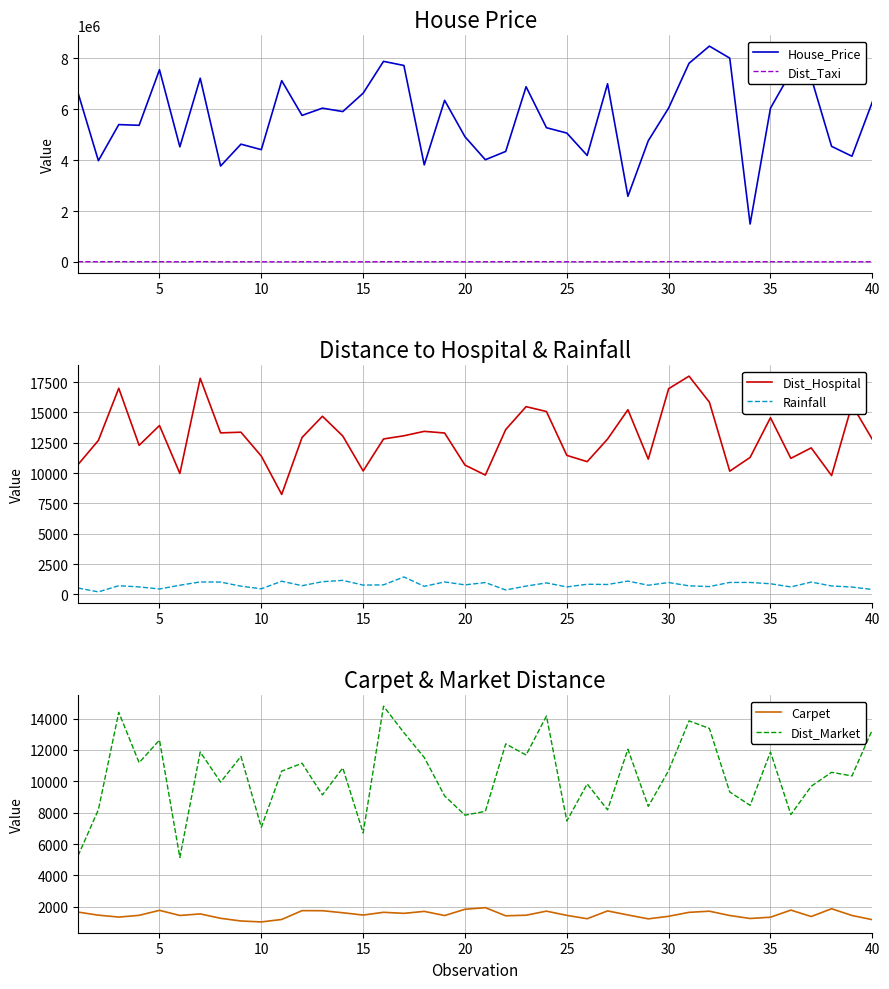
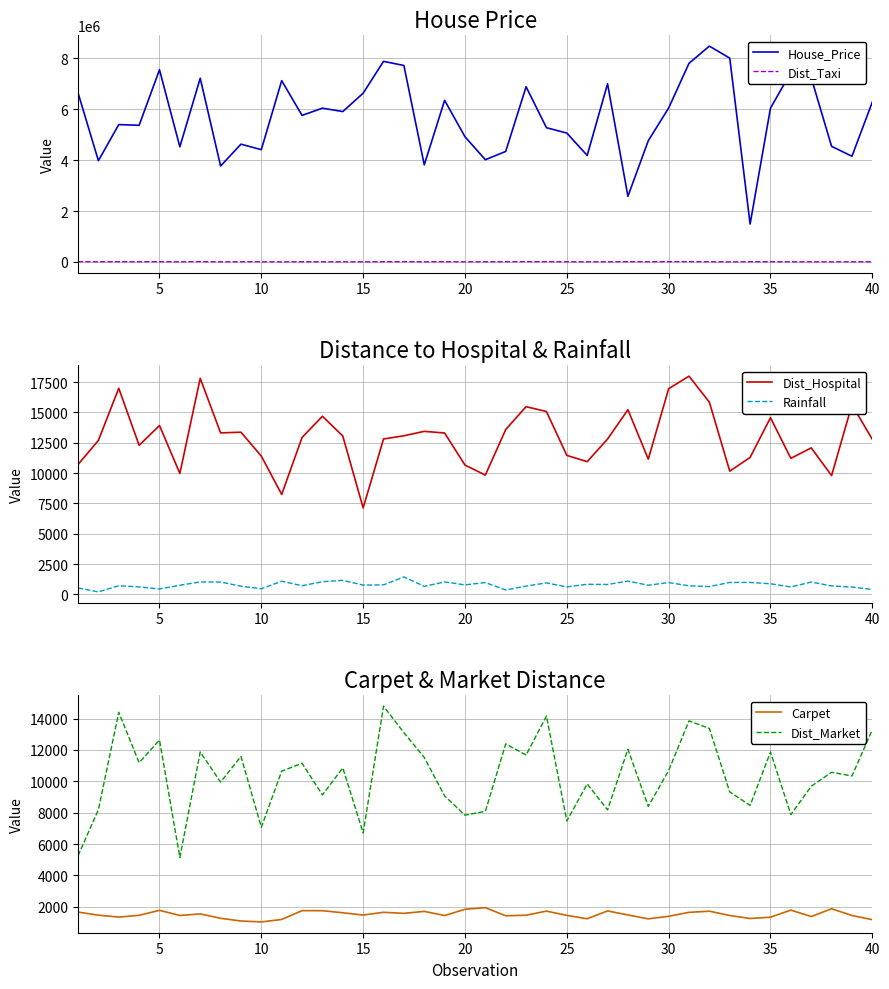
Distance to Hospital & Rainfall, Dist_Hospital, 15: 10200 -> 7100
